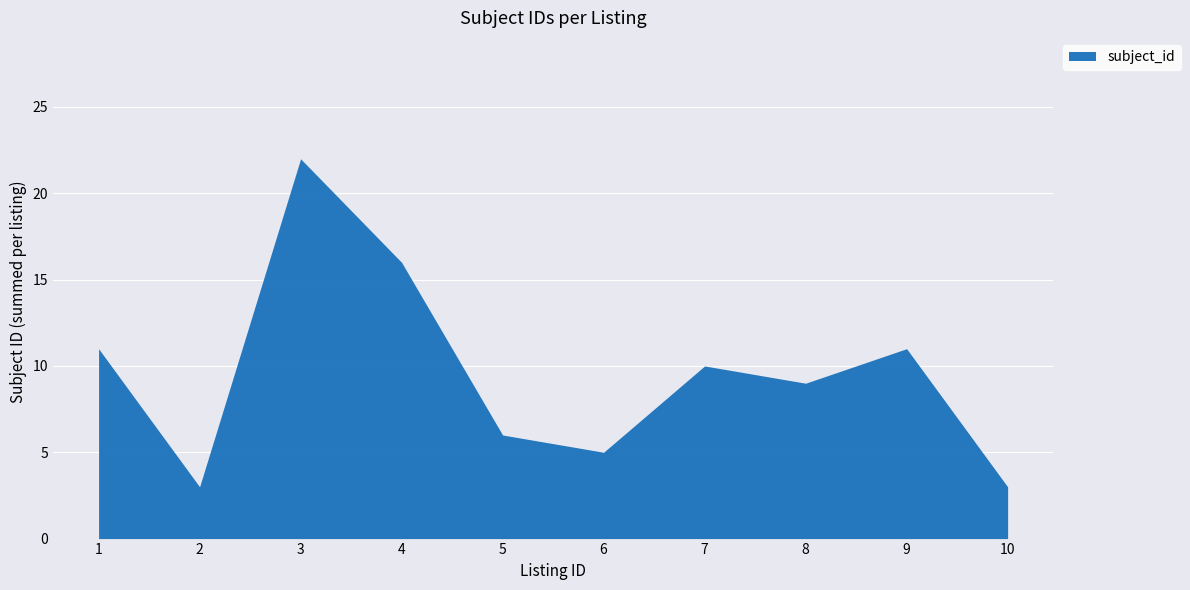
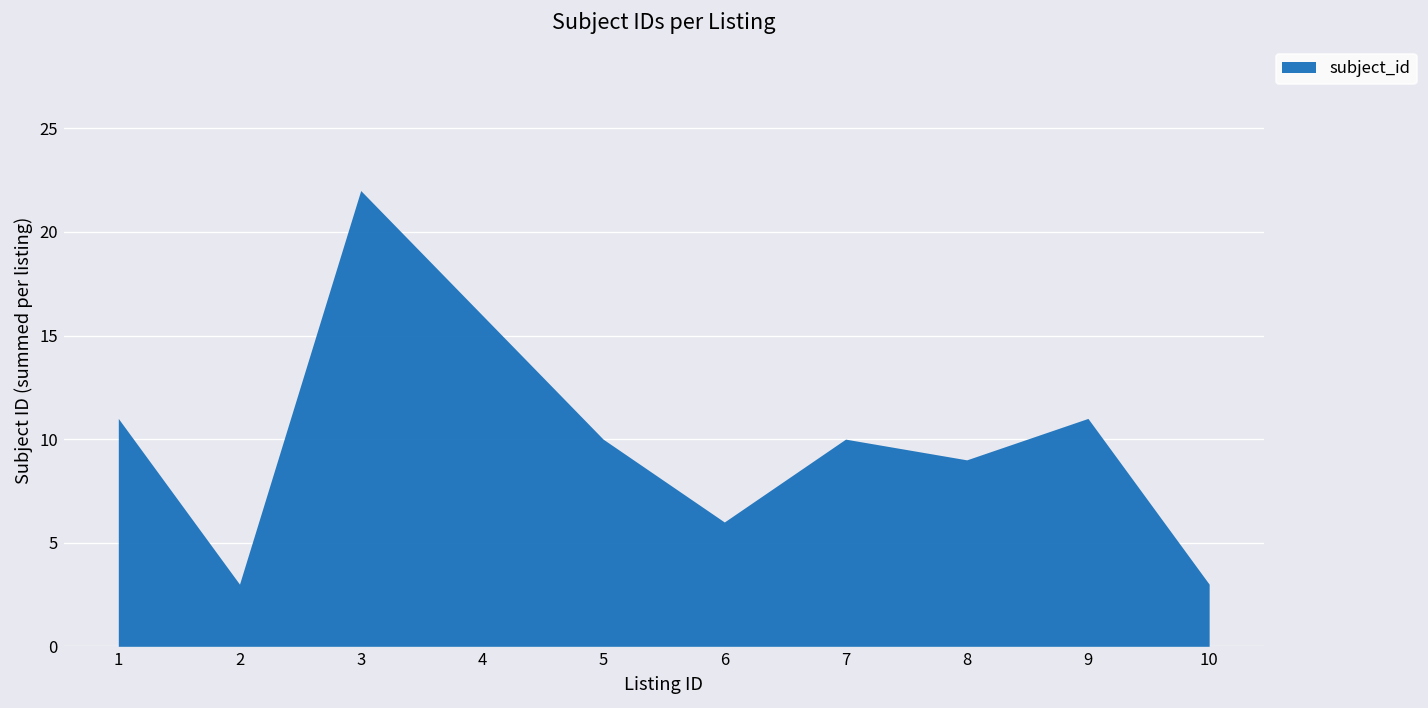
5: 6 -> 10
6: 5 -> 6
